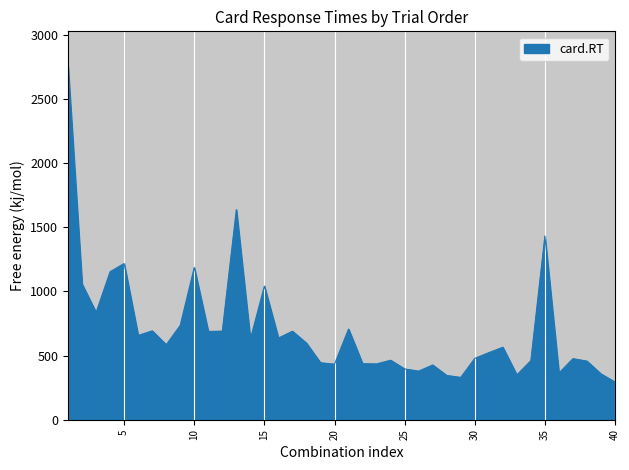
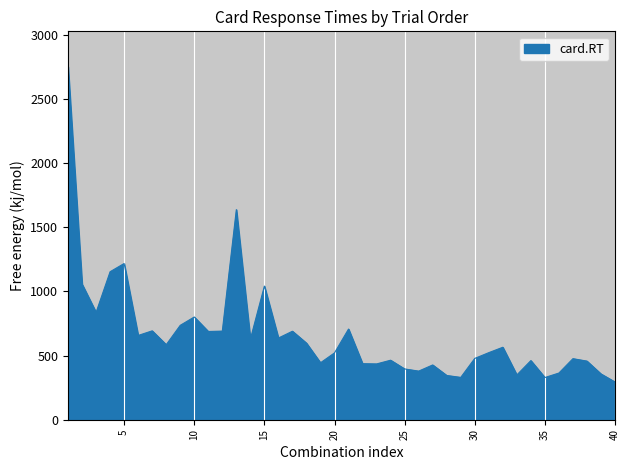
10: 1190 -> 800
20: 430 -> 520
35: 1430 -> 330
